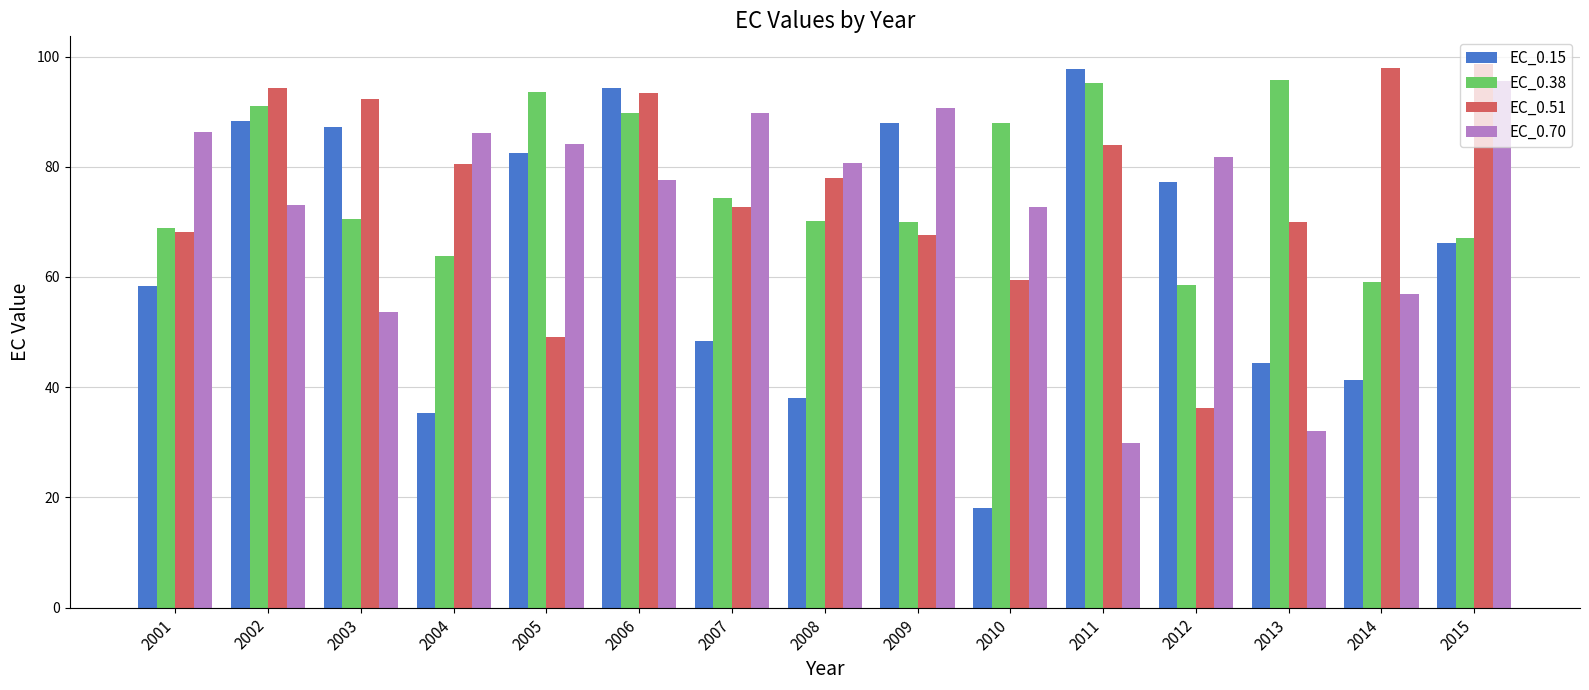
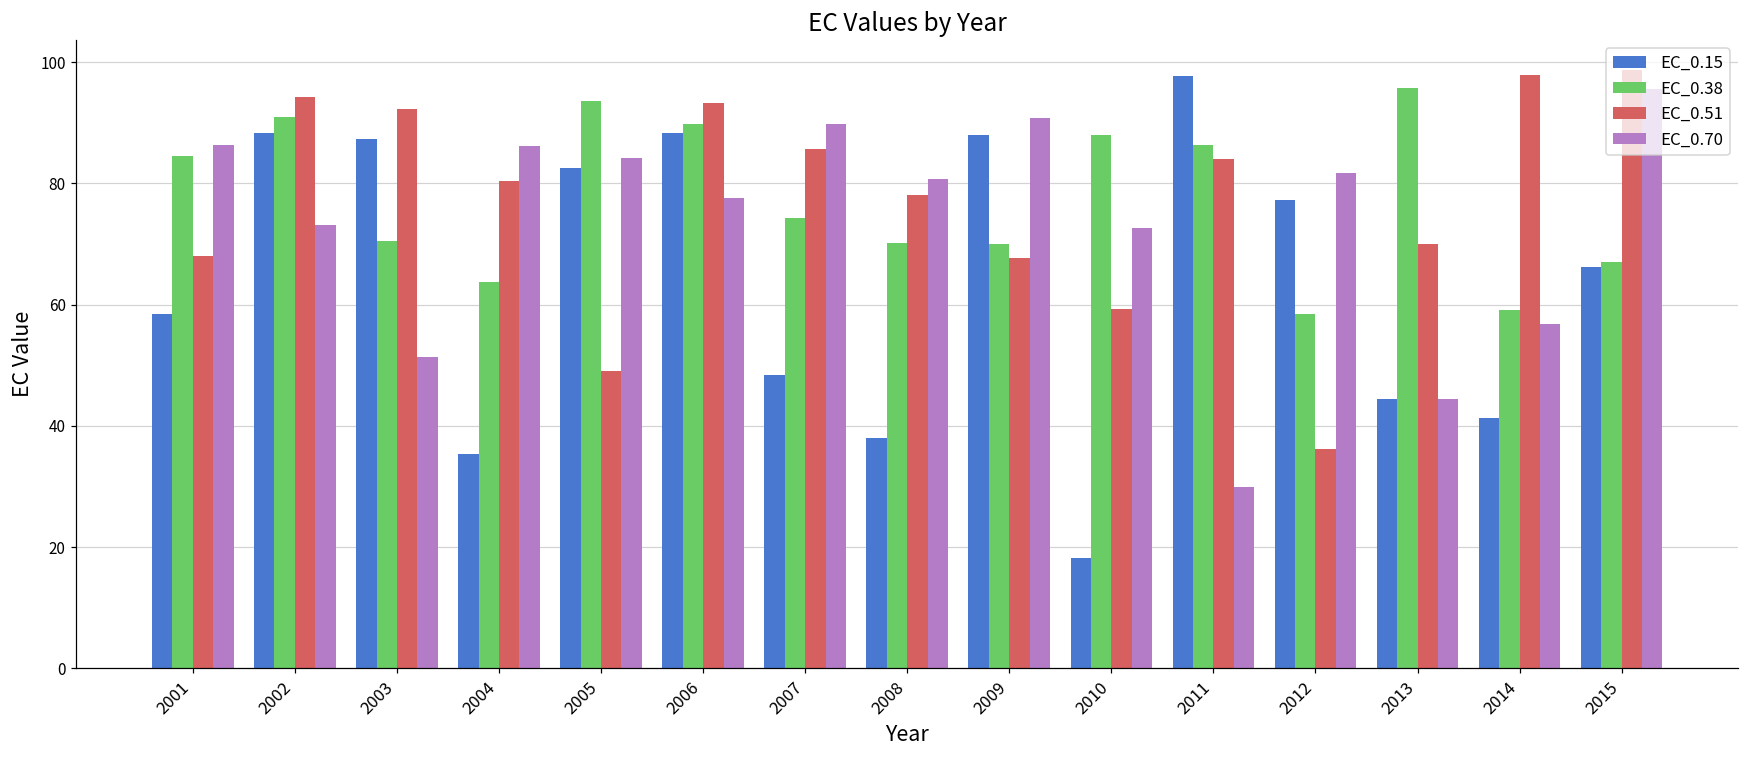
EC_0.38, 2001: 69 -> 85
EC_0.70, 2003: 54 -> 51
EC_0.15, 2006: 94 -> 88
EC_0.51, 2007: 73 -> 86
EC_0.38, 2011: 95 -> 86
EC_0.70, 2013: 32 -> 45
